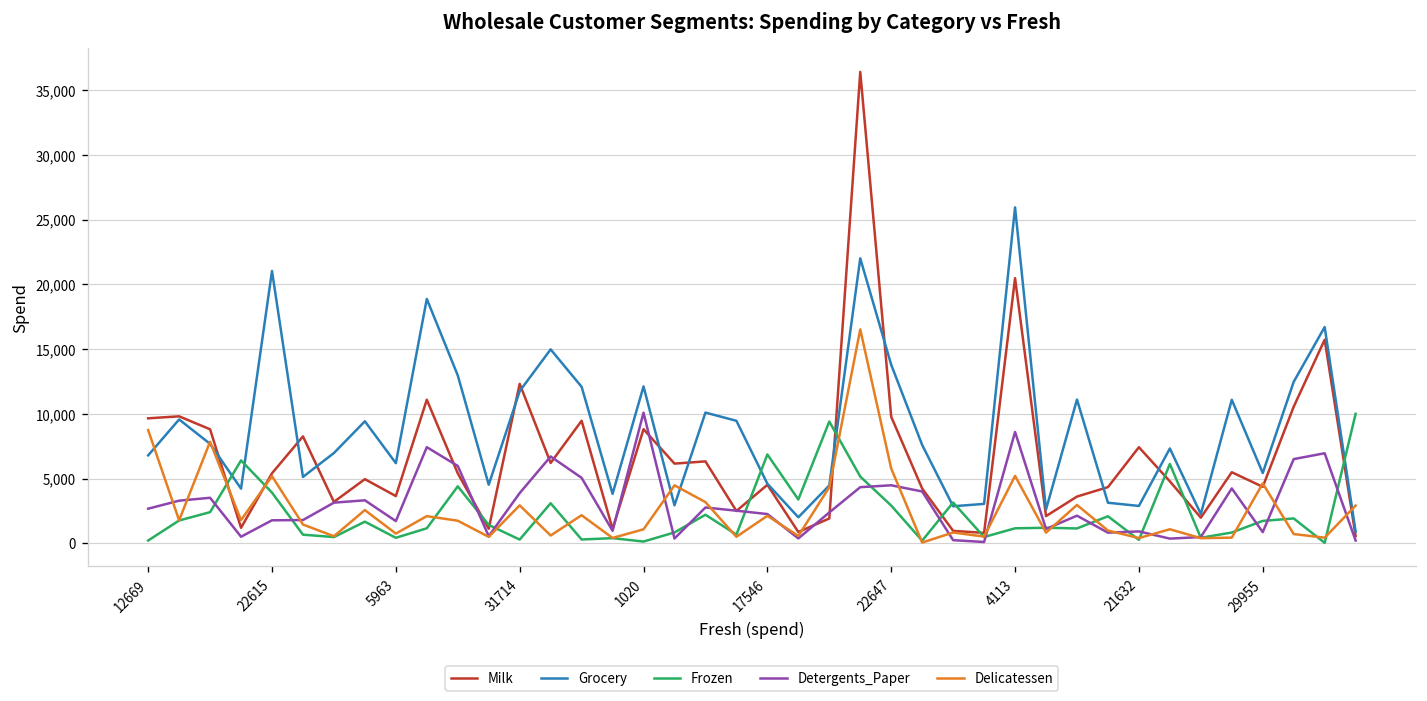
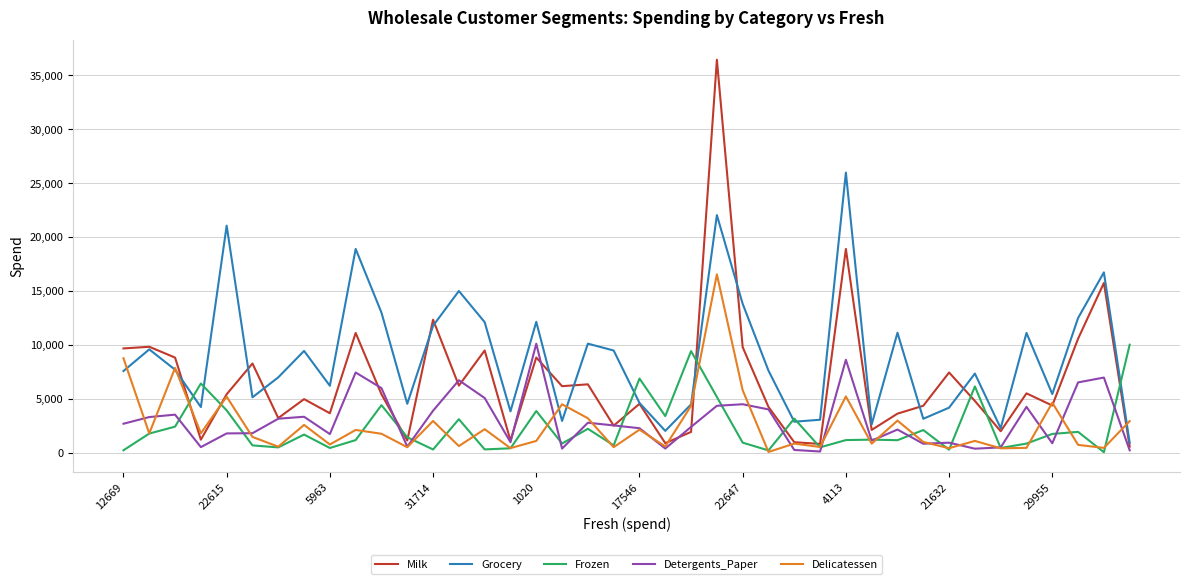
Grocery, 12669: 6,800 -> 7,600
Frozen, 1020: 100 -> 3,900
Frozen, 22647: 2,900 -> 900
Milk, 4113: 20,500 -> 18,900
Grocery, 21632: 2,900 -> 4,200
